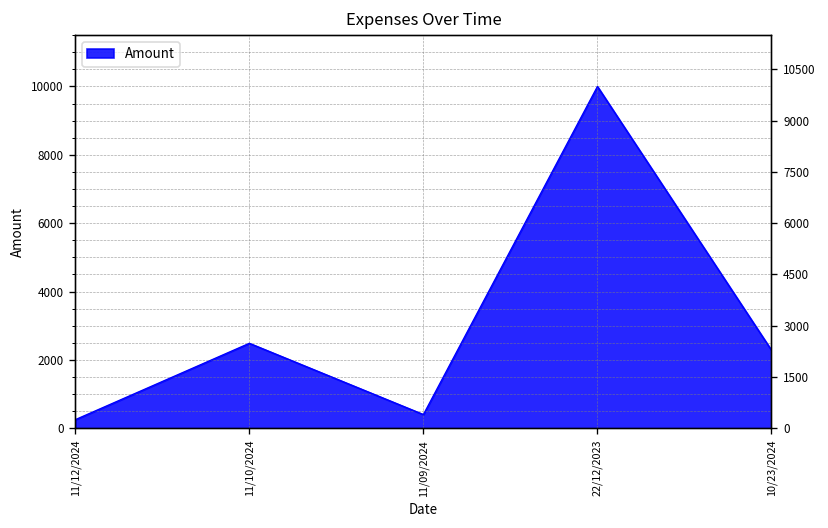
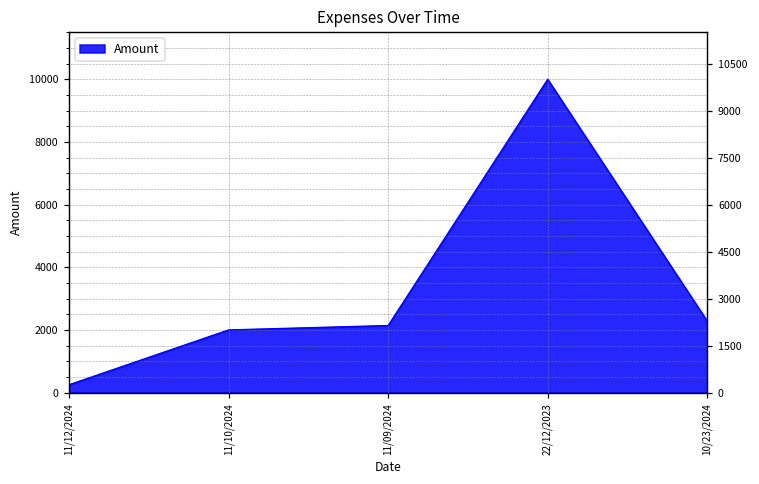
11/10/2024: 2500 -> 2000
11/09/2024: 400 -> 2100
